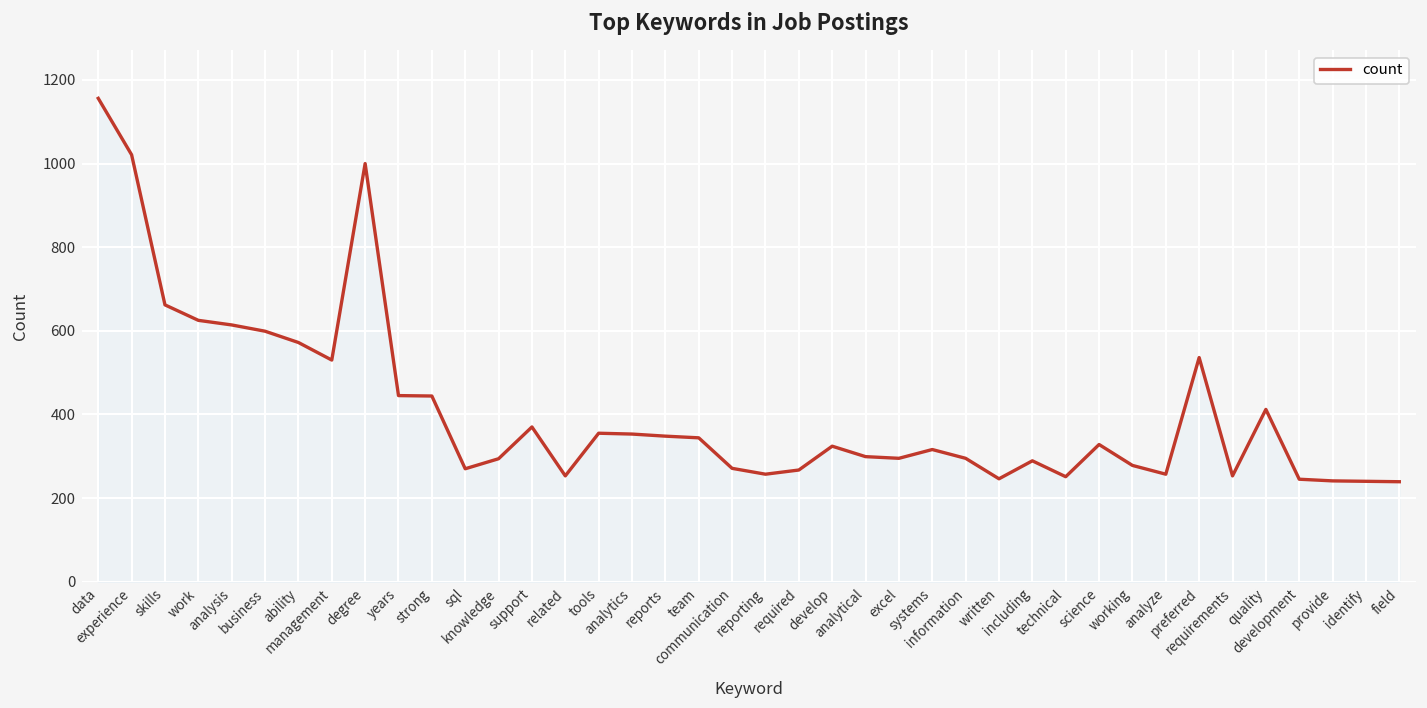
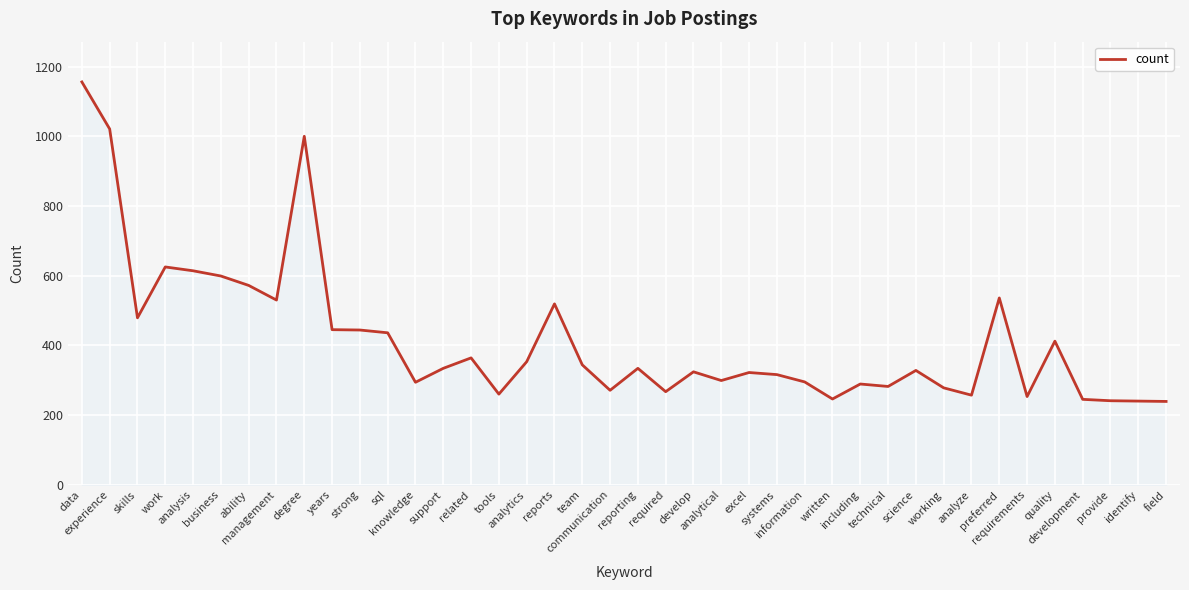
skills: 660 -> 480
sql: 270 -> 440
support: 370 -> 330
related: 250 -> 360
tools: 360 -> 260
reports: 350 -> 520
reporting: 260 -> 330
excel: 300 -> 320
technical: 250 -> 280
